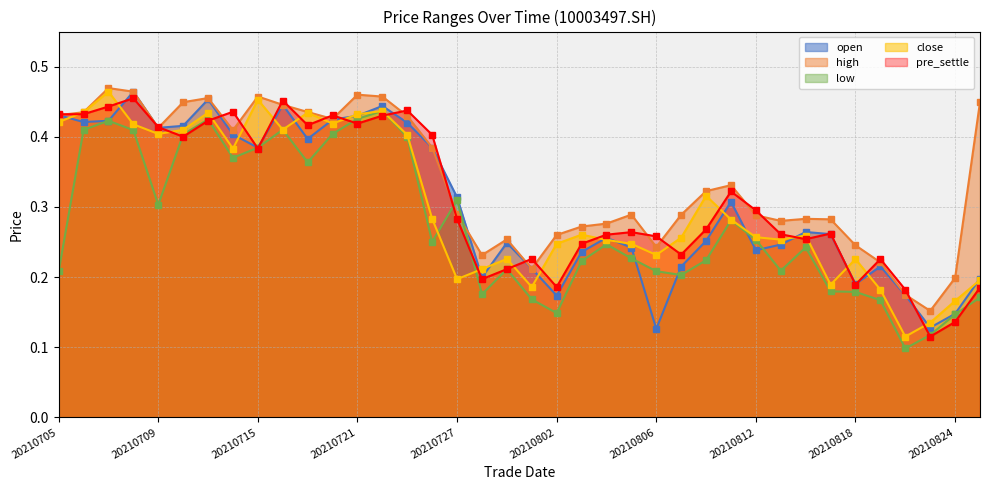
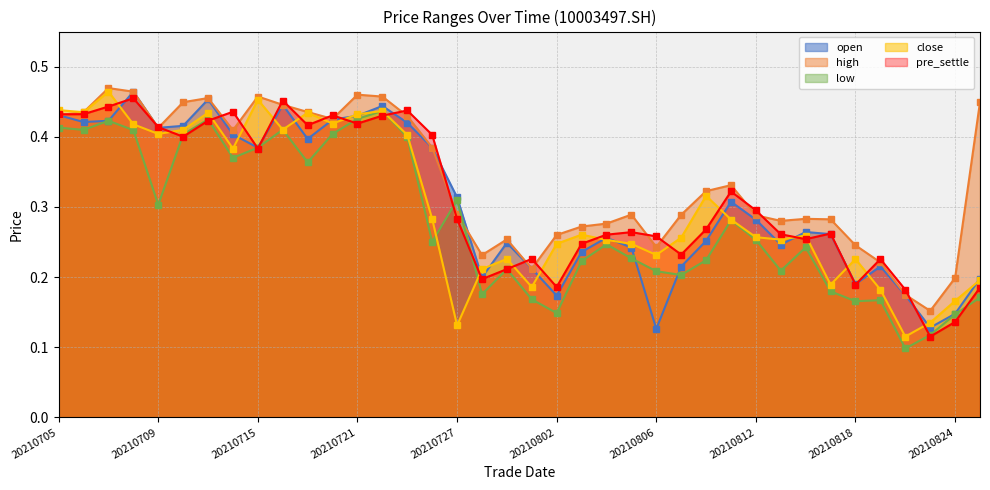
low, 20210705: 0.21 -> 0.41
close, 20210705: 0.42 -> 0.44
close, 20210727: 0.20 -> 0.13
open, 20210812: 0.24 -> 0.28
low, 20210818: 0.18 -> 0.17
